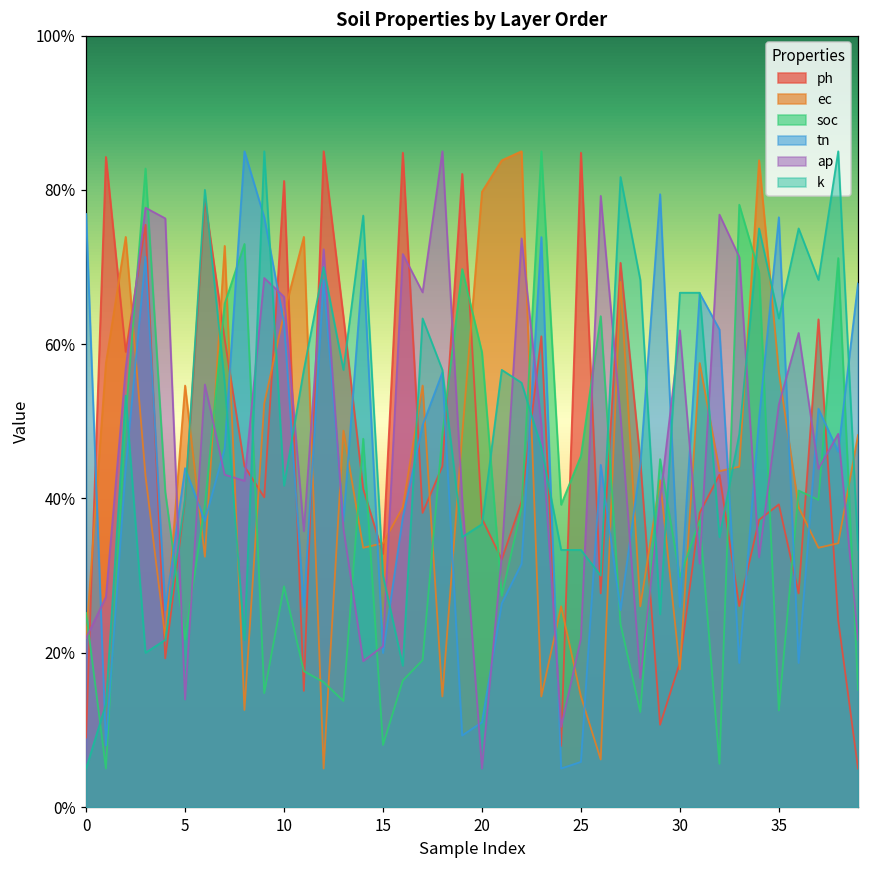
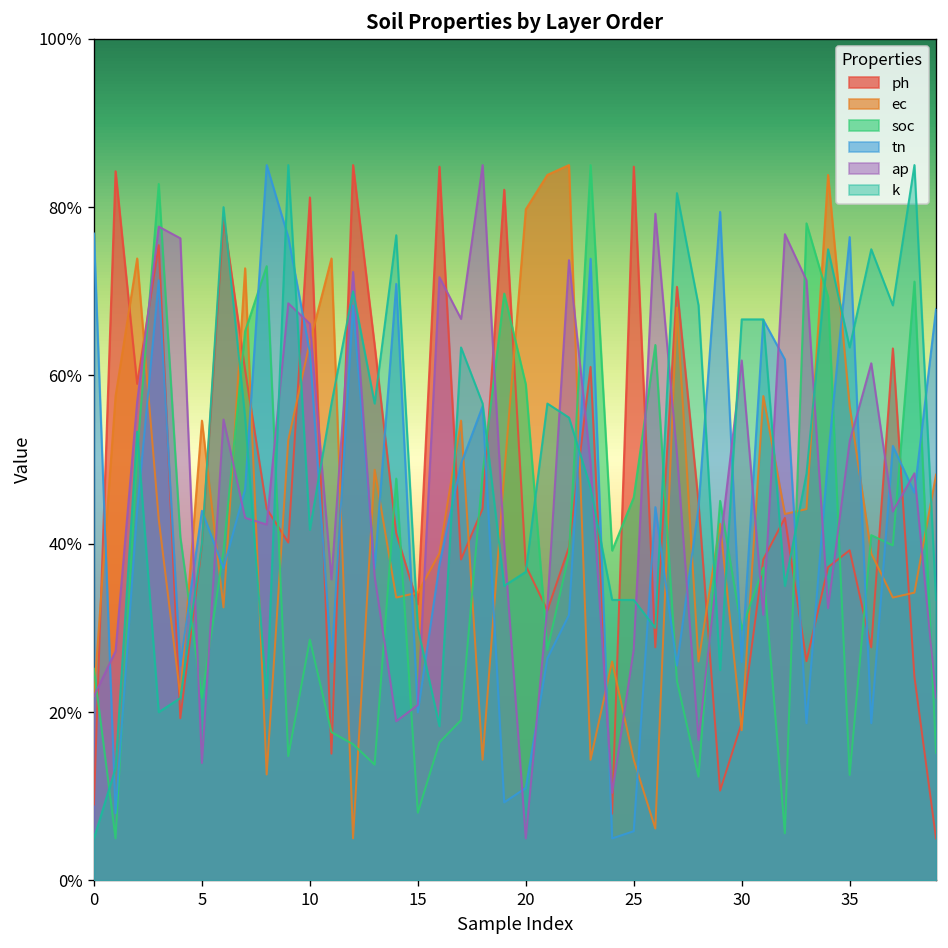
ap, 25: 22% -> 27%
